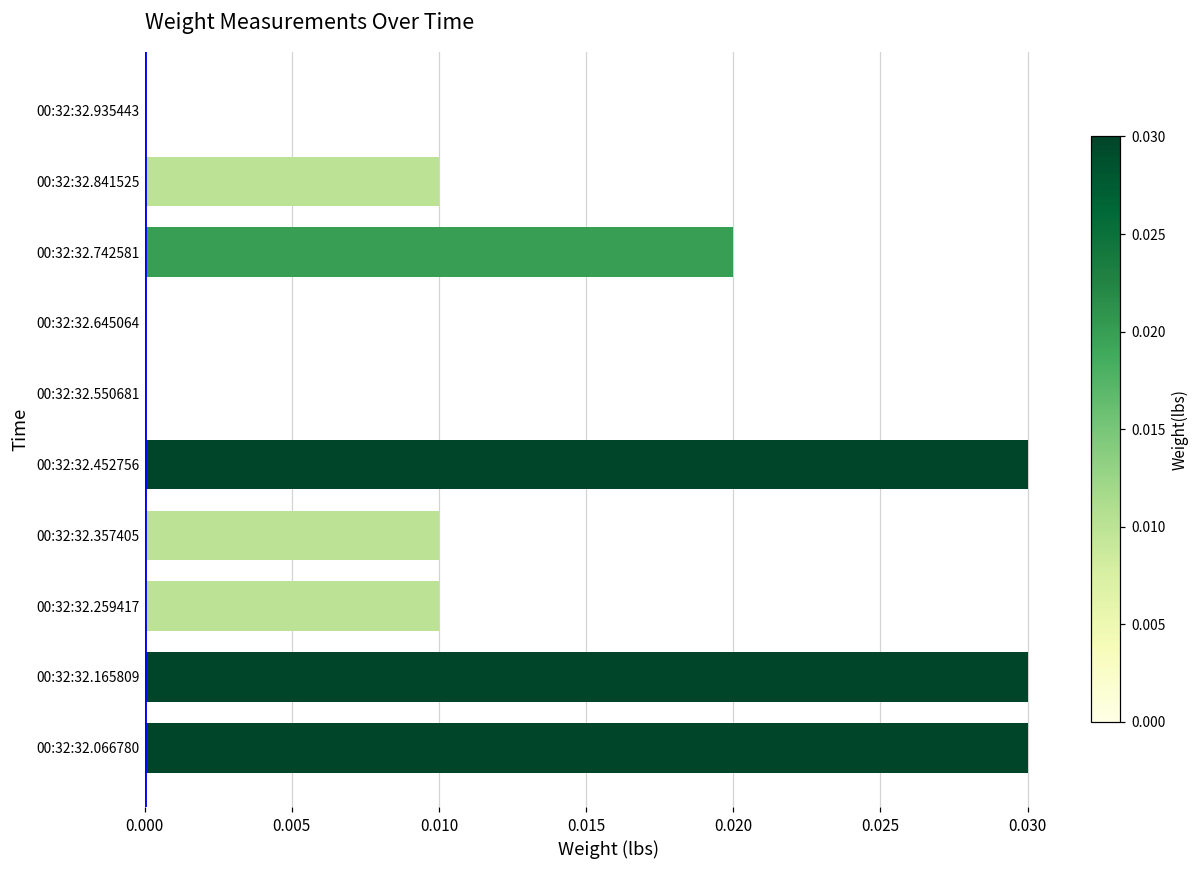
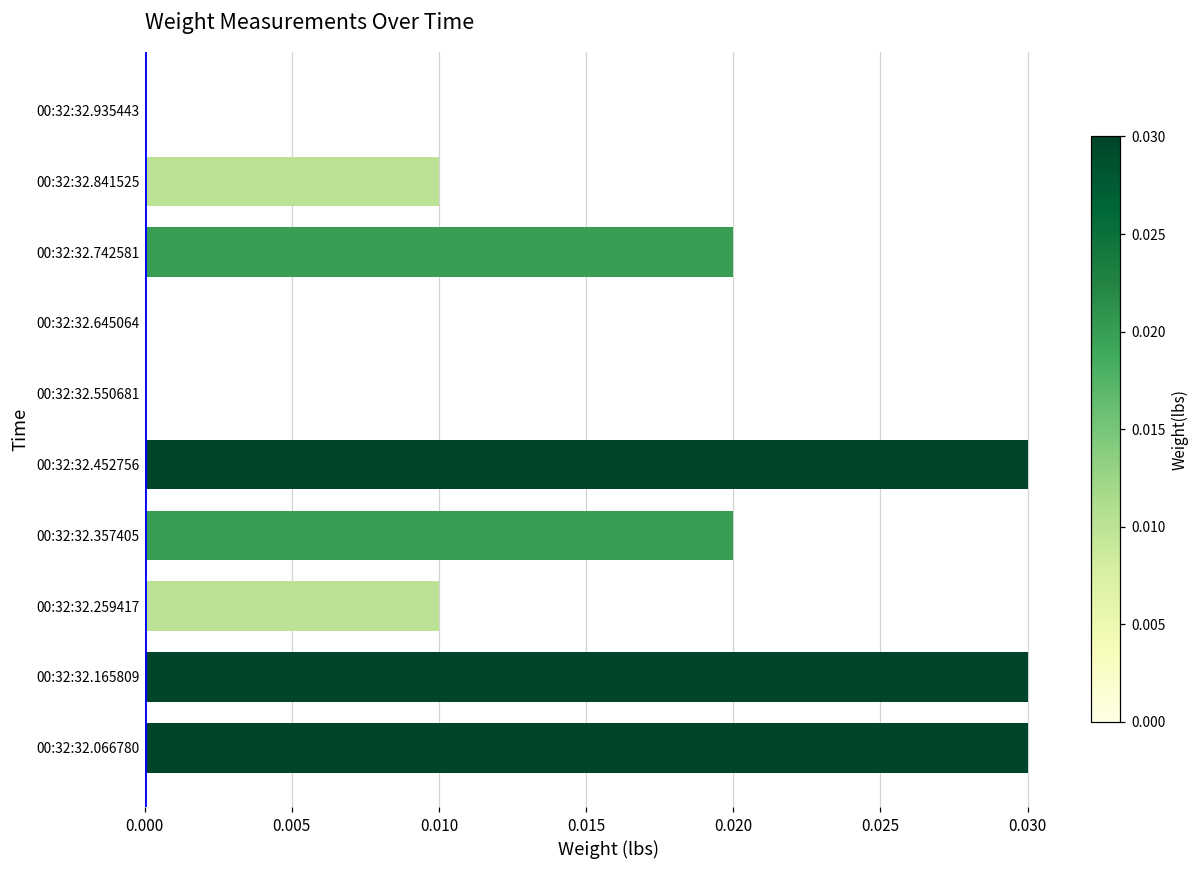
00:32:32.357405: 0.01 -> 0.02
